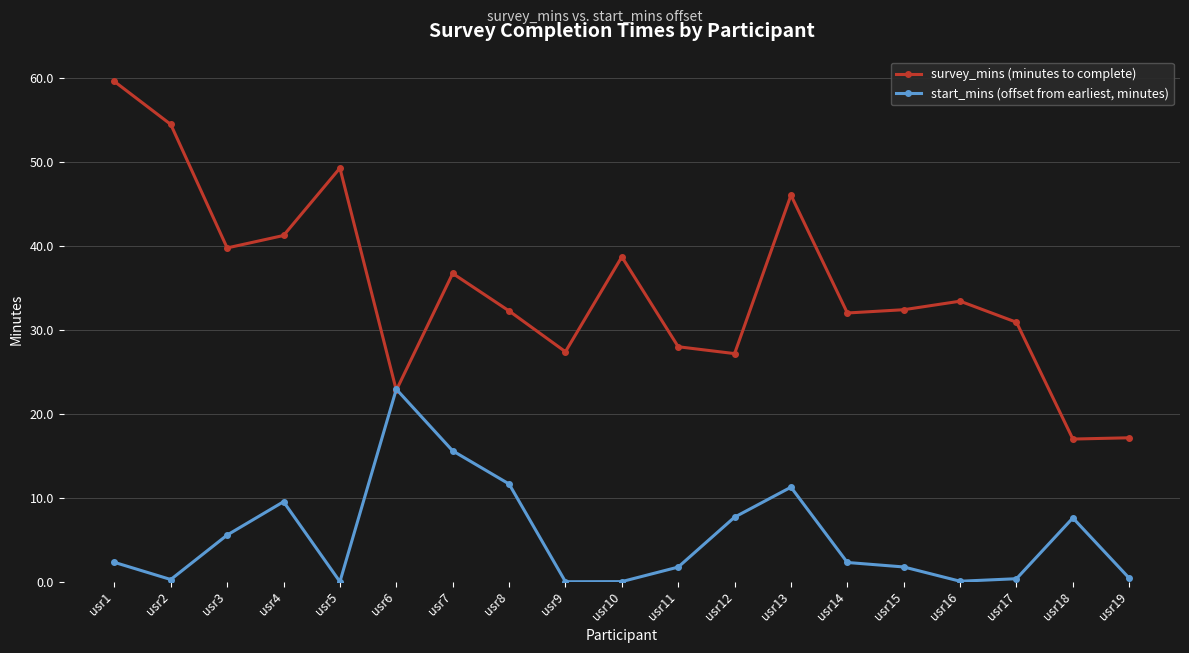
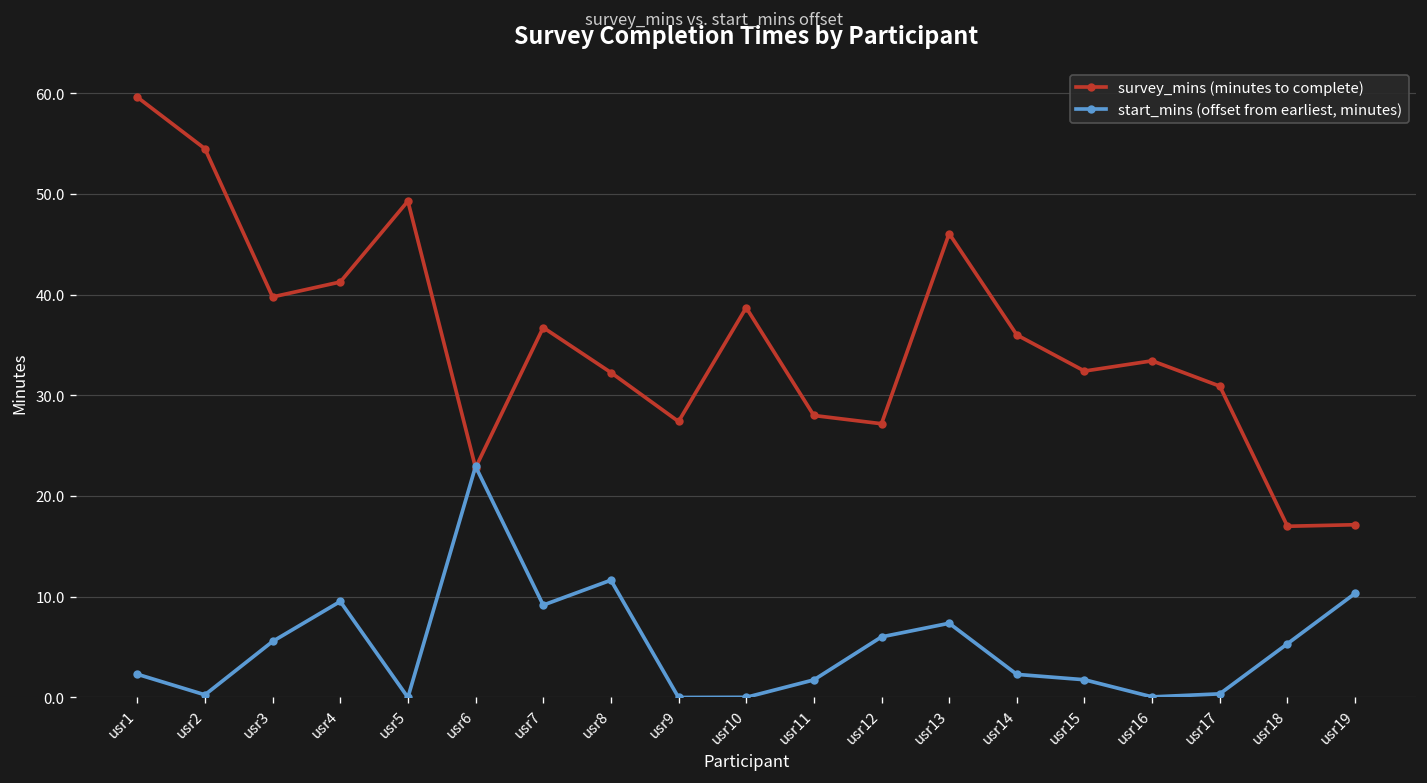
start_mins (offset from earliest, minutes), usr7: 16 -> 9
start_mins (offset from earliest, minutes), usr12: 8 -> 6
start_mins (offset from earliest, minutes), usr13: 11 -> 7
survey_mins (minutes to complete), usr14: 32 -> 36
start_mins (offset from earliest, minutes), usr18: 8 -> 5
start_mins (offset from earliest, minutes), usr19: 0 -> 10
